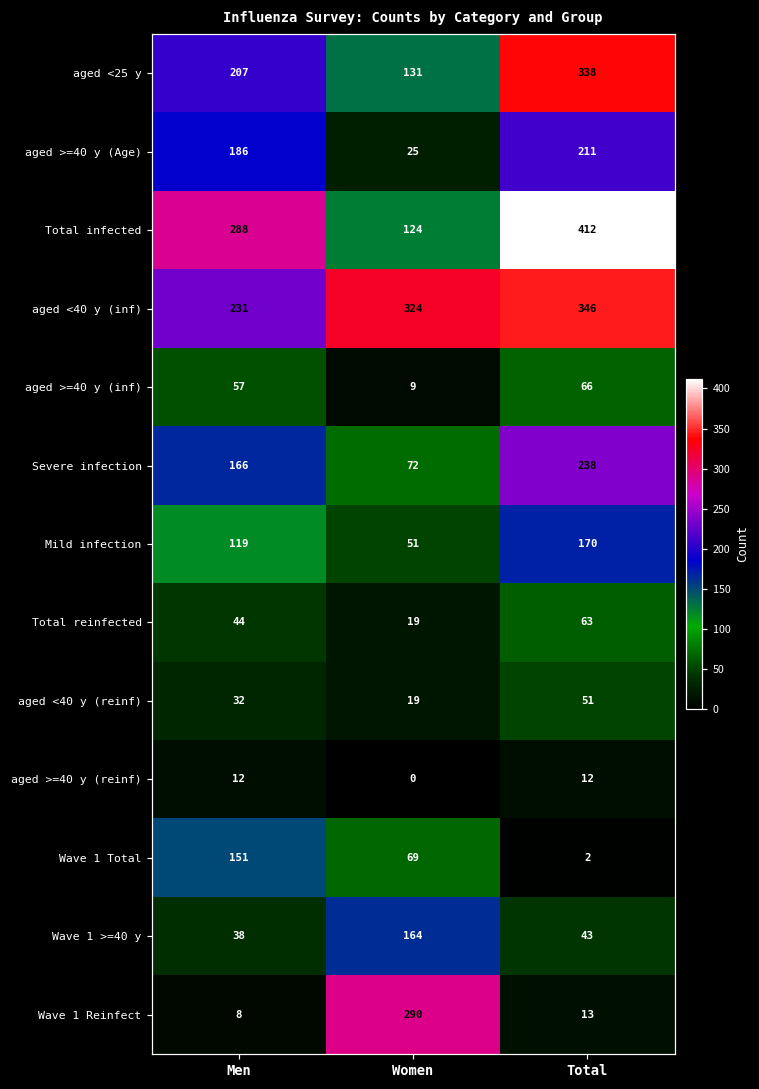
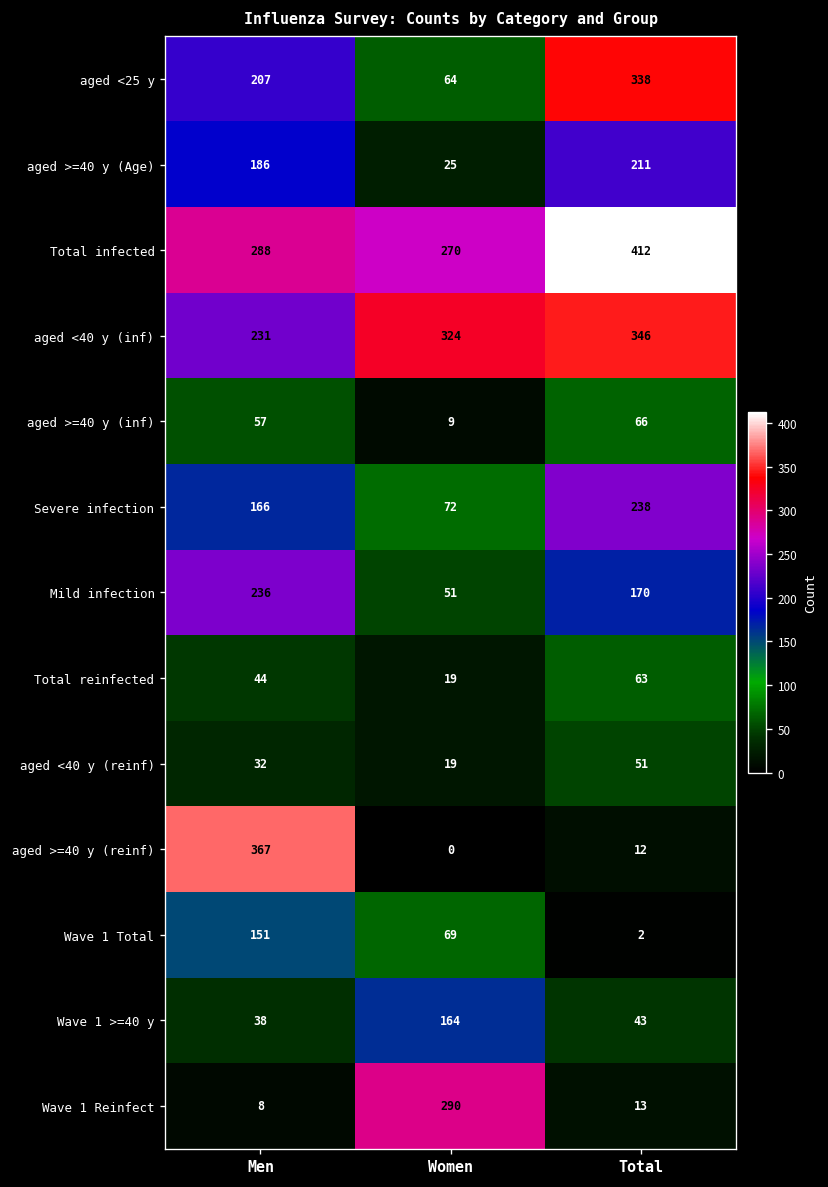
aged <25 y, Women: 131 -> 64
Total infected, Women: 124 -> 270
Mild infection, Men: 119 -> 236
aged >=40 y (reinf), Men: 12 -> 367
